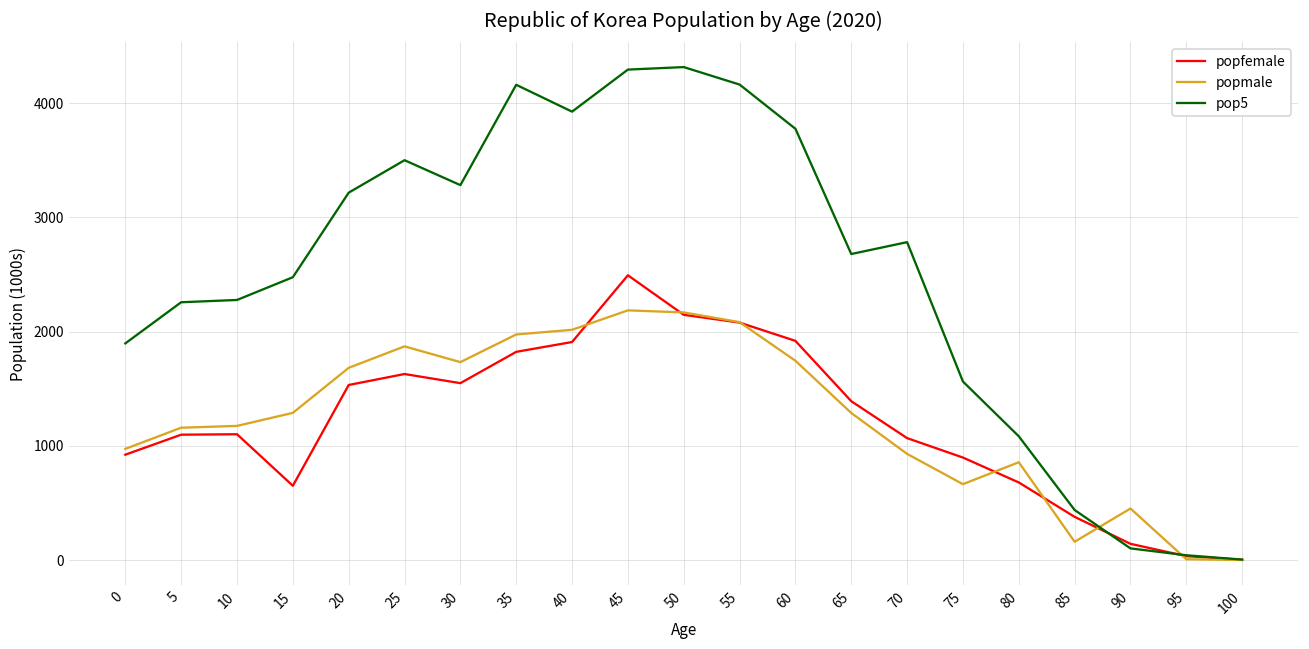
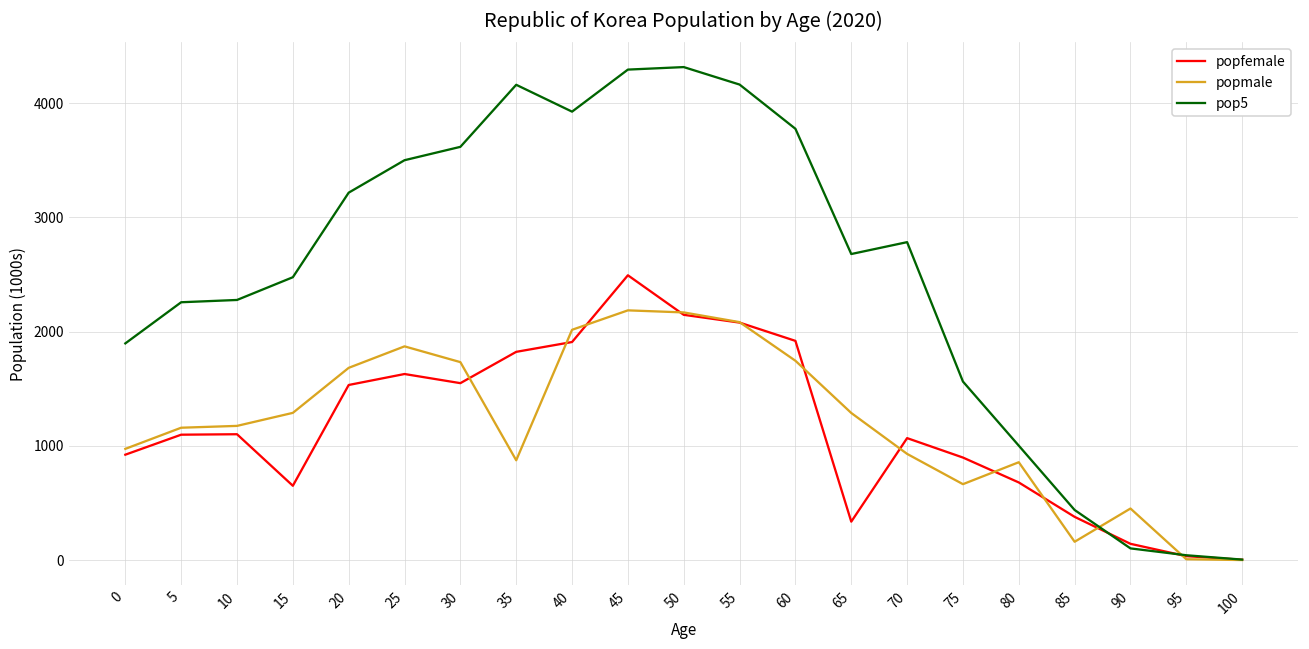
pop5, 30: 3280 -> 3620
popmale, 35: 1980 -> 870
popfemale, 65: 1390 -> 340
pop5, 80: 1080 -> 1000
